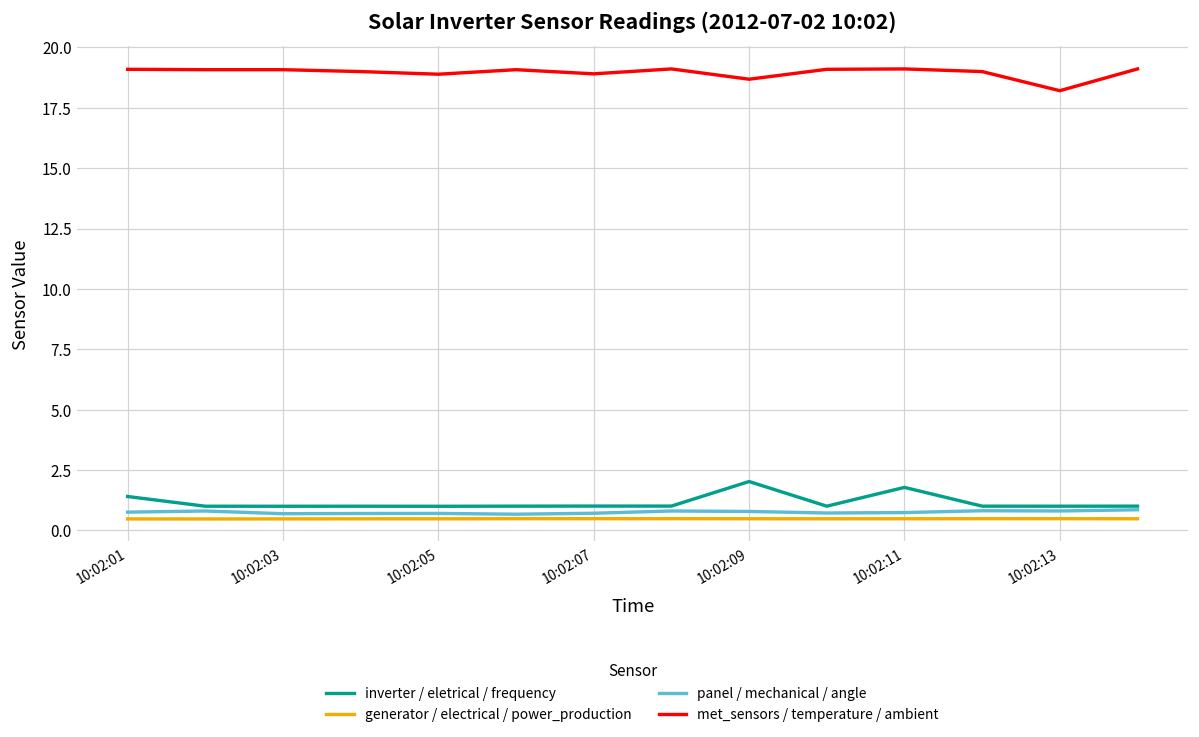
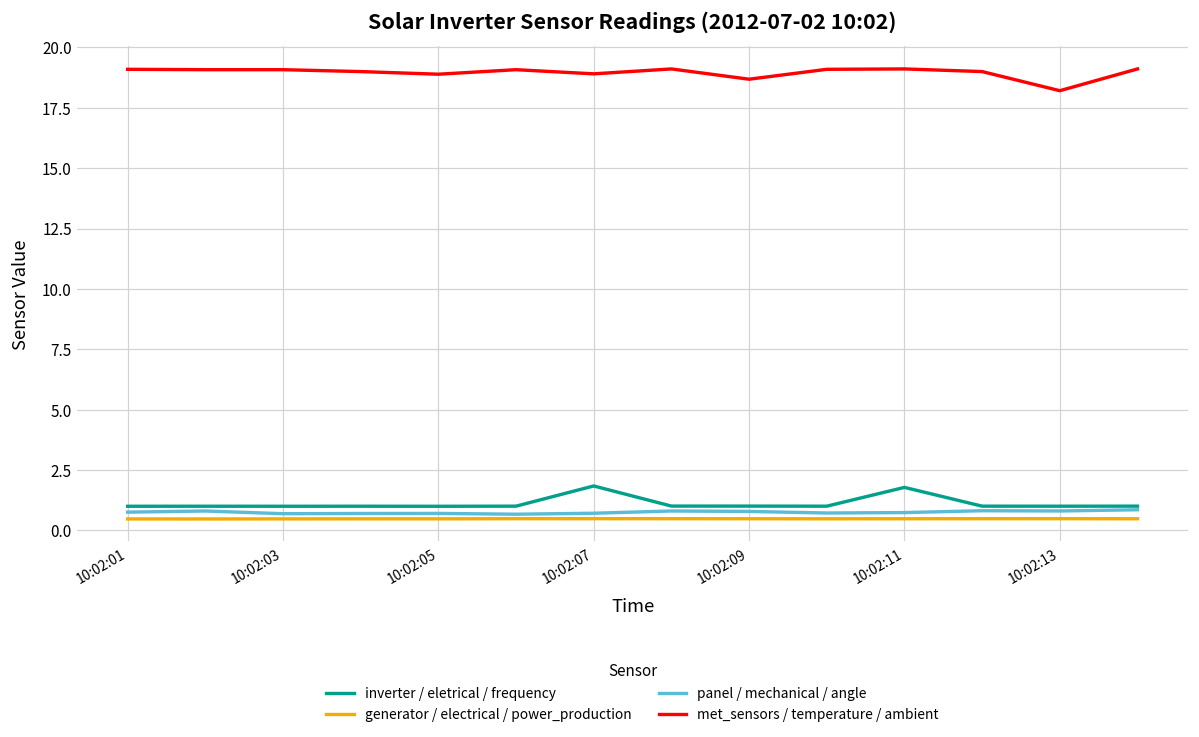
inverter / eletrical / frequency, 10:02:01: 1.4 -> 1.0
inverter / eletrical / frequency, 10:02:07: 1.0 -> 1.8
inverter / eletrical / frequency, 10:02:09: 2.0 -> 1.0
